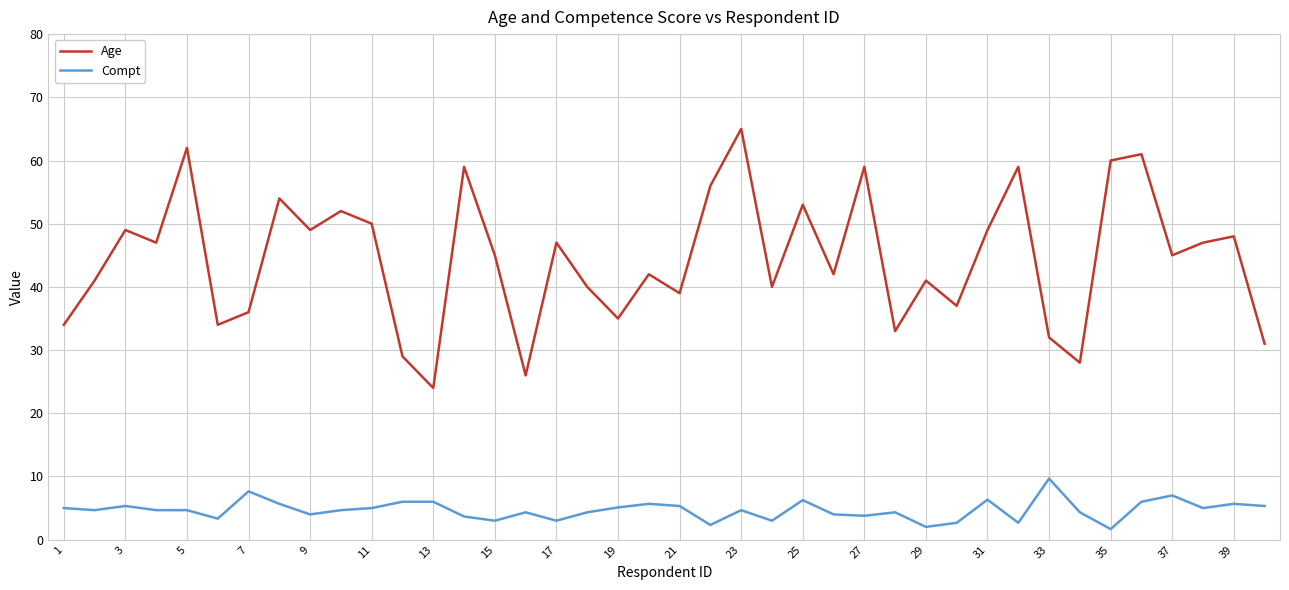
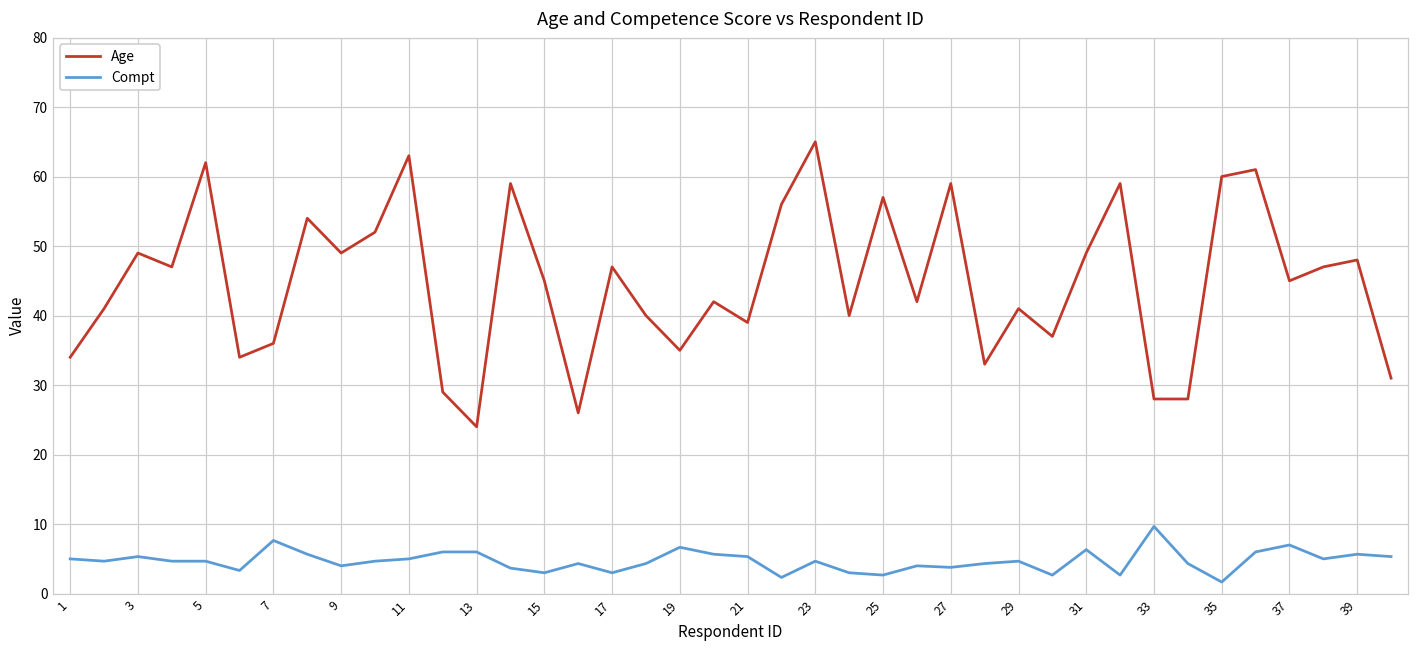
Age, 11: 50 -> 63
Compt, 19: 5 -> 7
Age, 25: 53 -> 57
Compt, 25: 6 -> 3
Compt, 29: 2 -> 5
Age, 33: 32 -> 28
